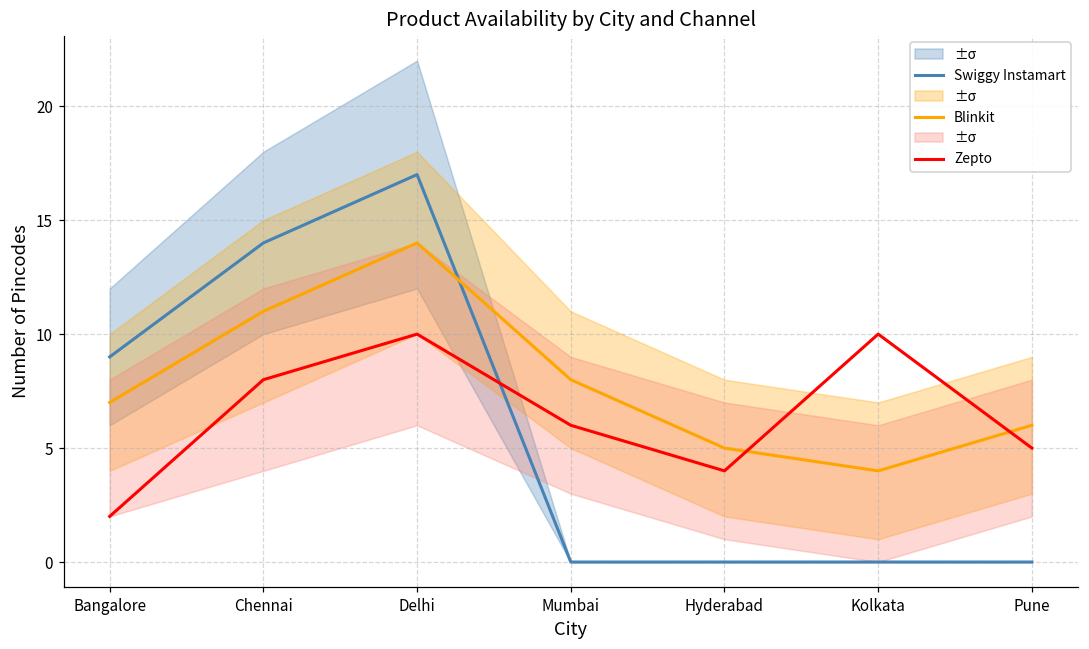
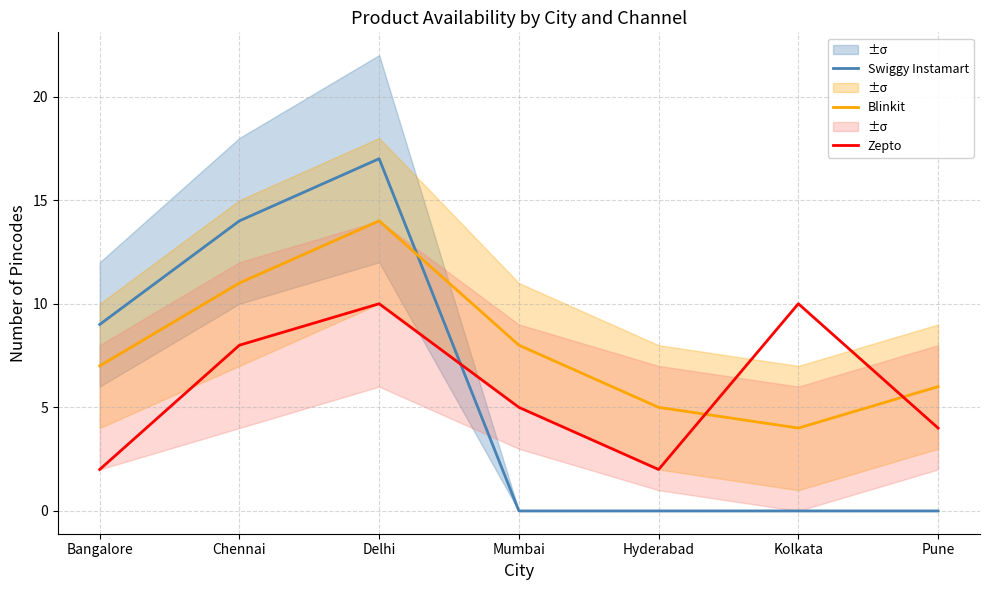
Zepto, Mumbai: 6 -> 5
Zepto, Hyderabad: 4 -> 2
Zepto, Pune: 5 -> 4
